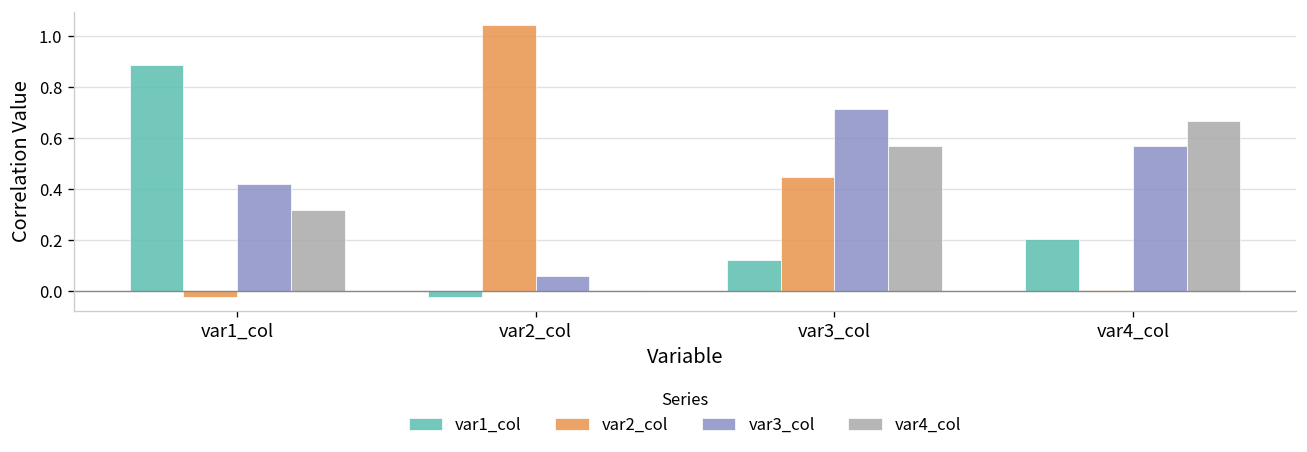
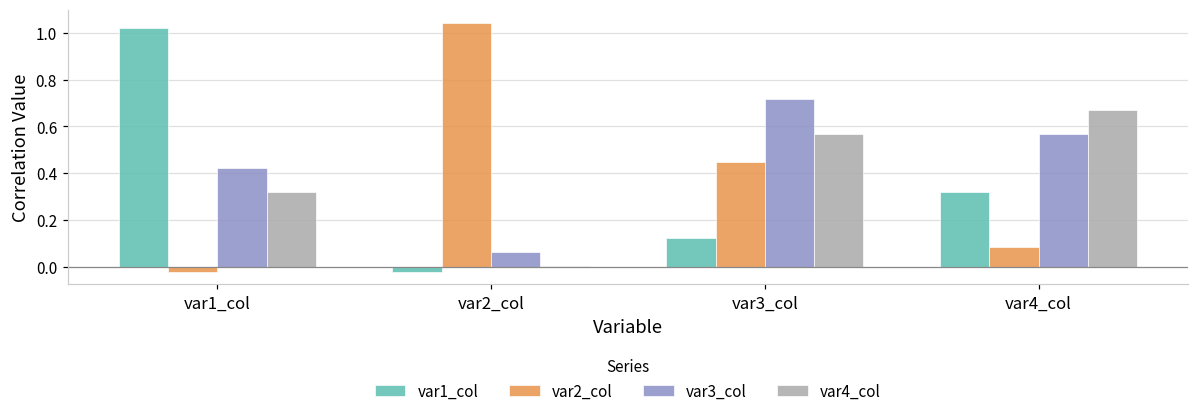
var1_col, var1_col: 0.89 -> 1.02
var1_col, var4_col: 0.21 -> 0.32
var2_col, var4_col: 0.00 -> 0.08
